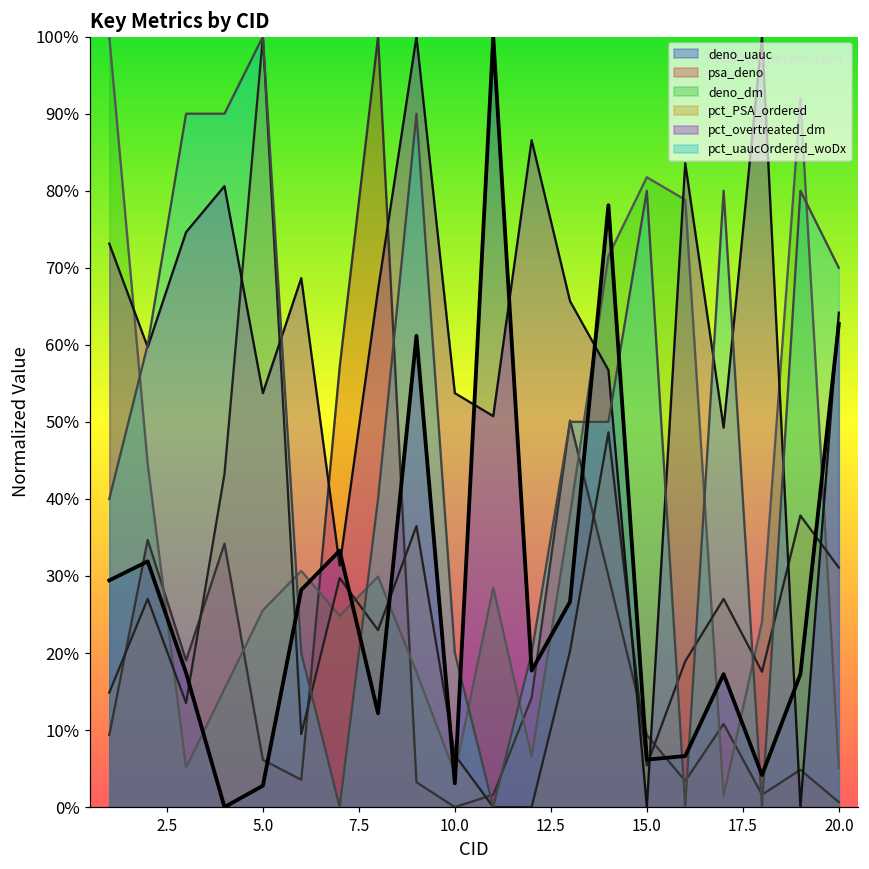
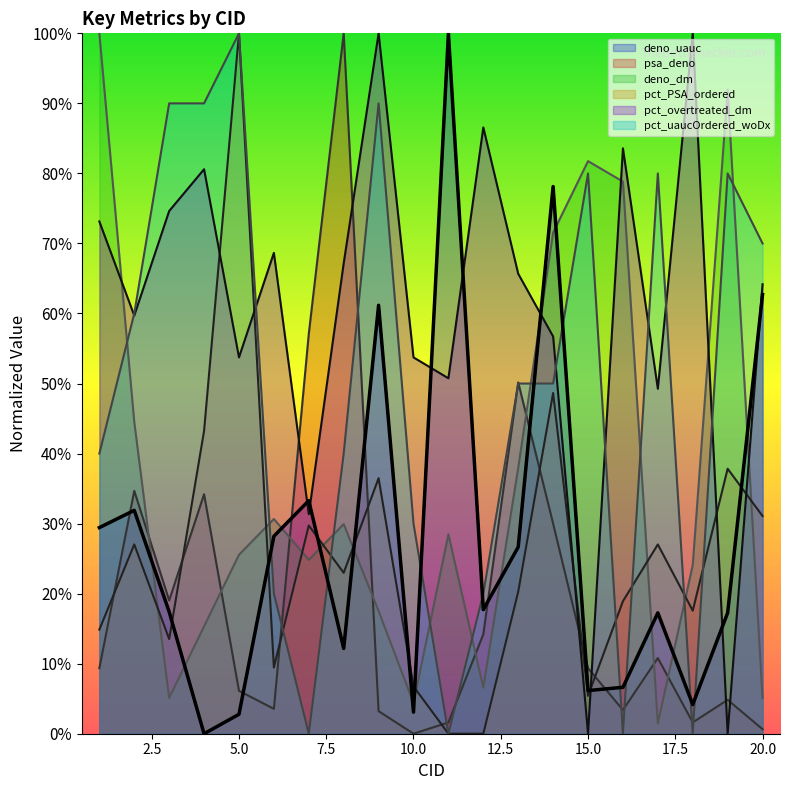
pct_uaucOrdered_woDx, 10.0: 20% -> 30%
